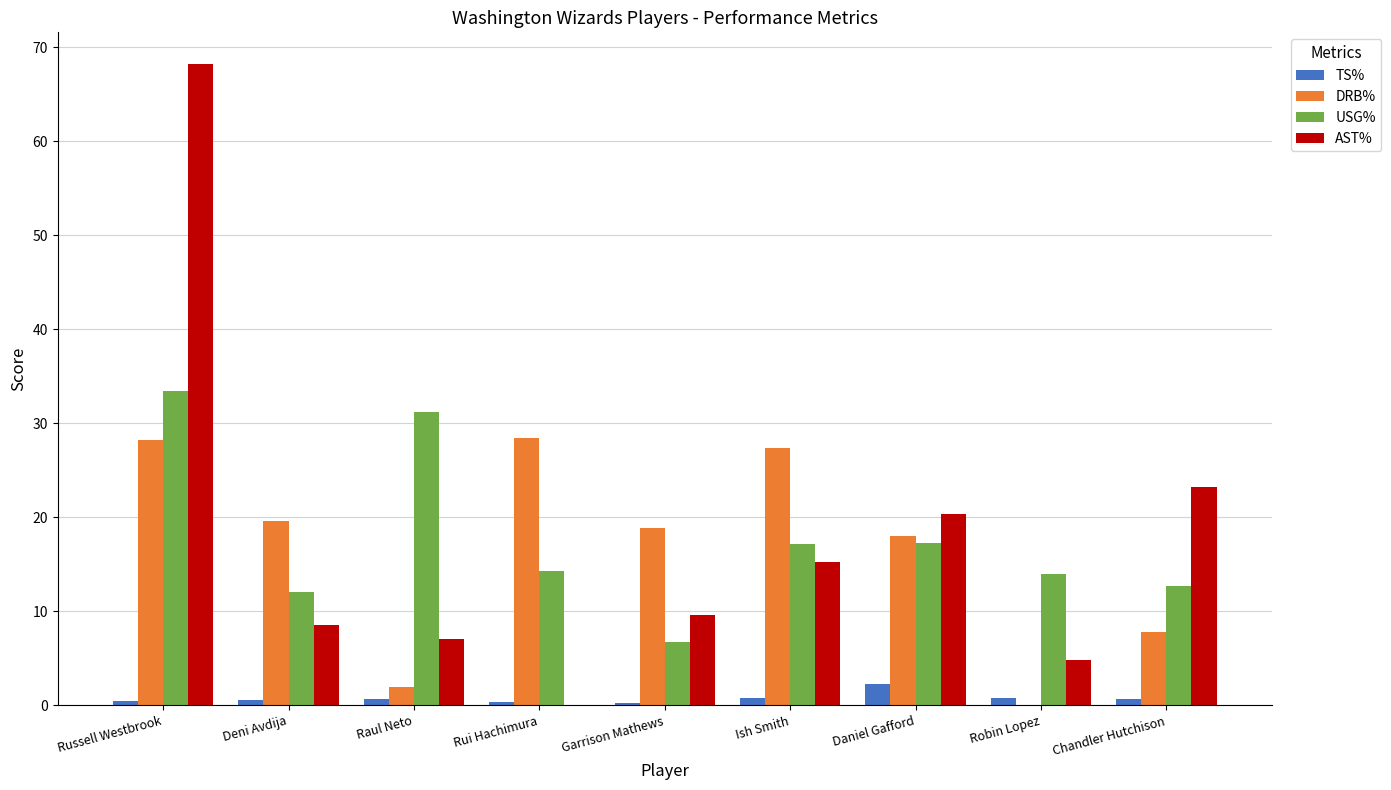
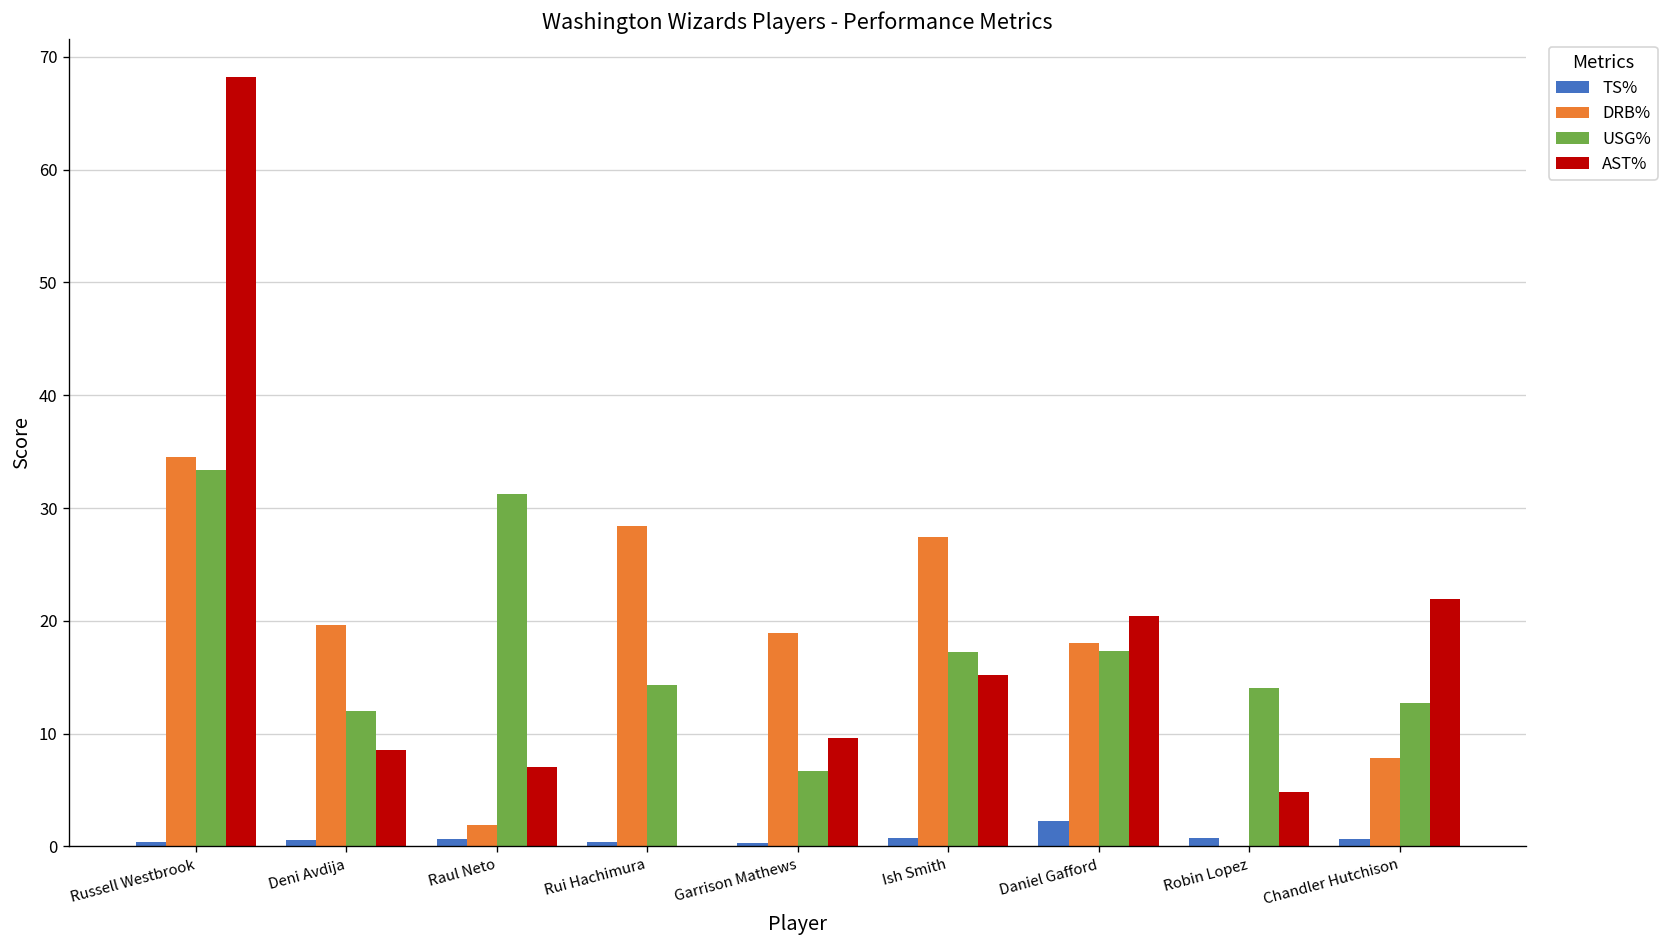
DRB%, Russell Westbrook: 28 -> 35
AST%, Chandler Hutchison: 23 -> 22
